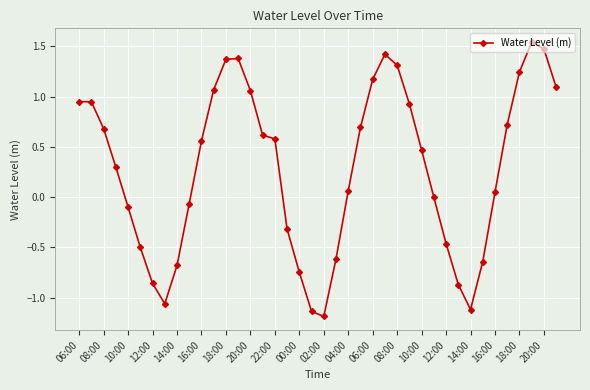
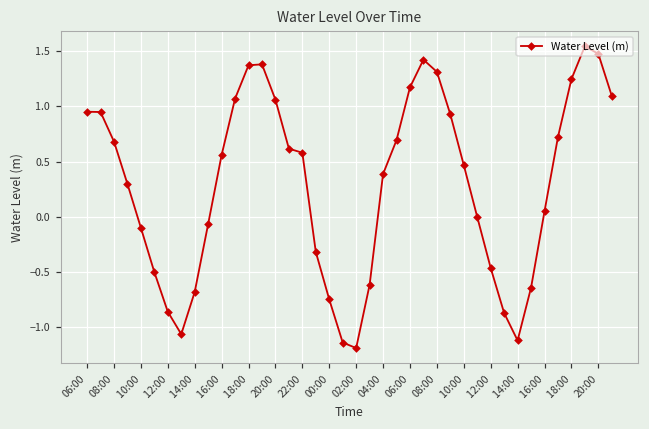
04:00: 0.06 -> 0.39
